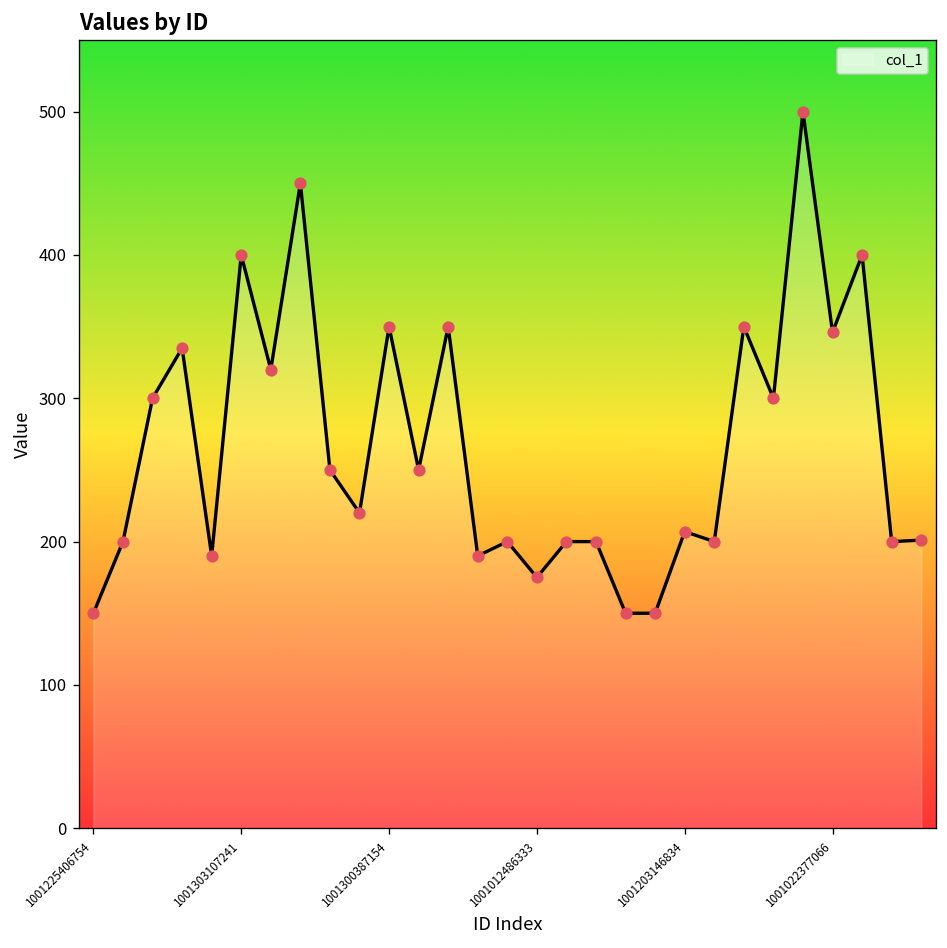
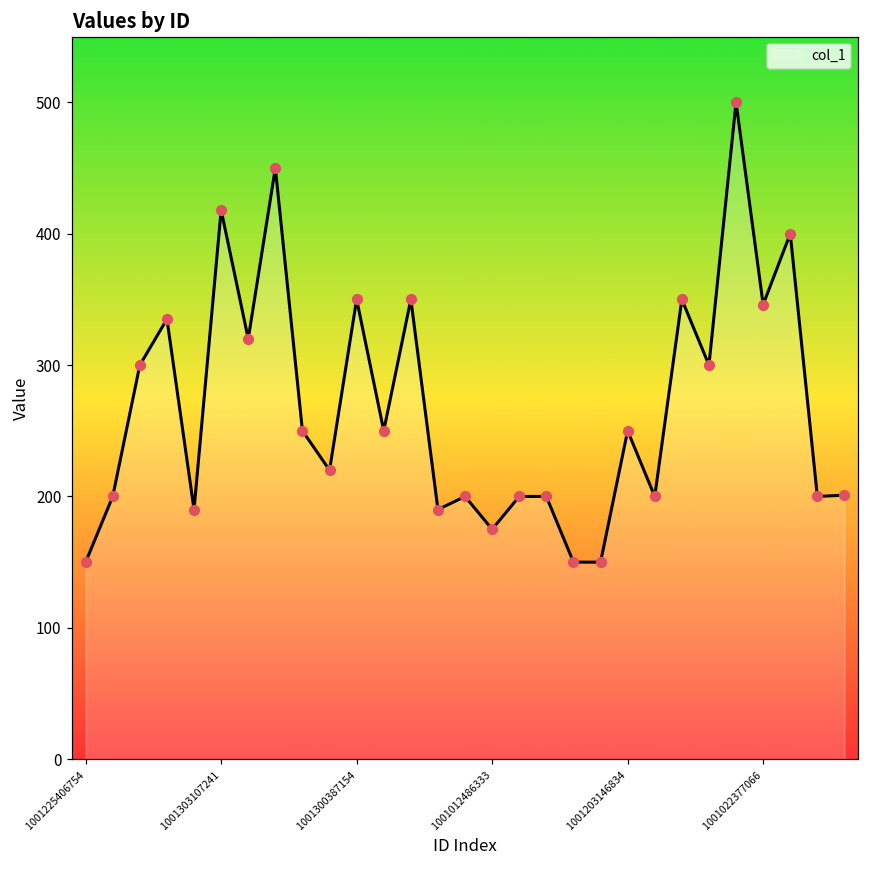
1001303107241: 400 -> 418
1001203146834: 207 -> 250
